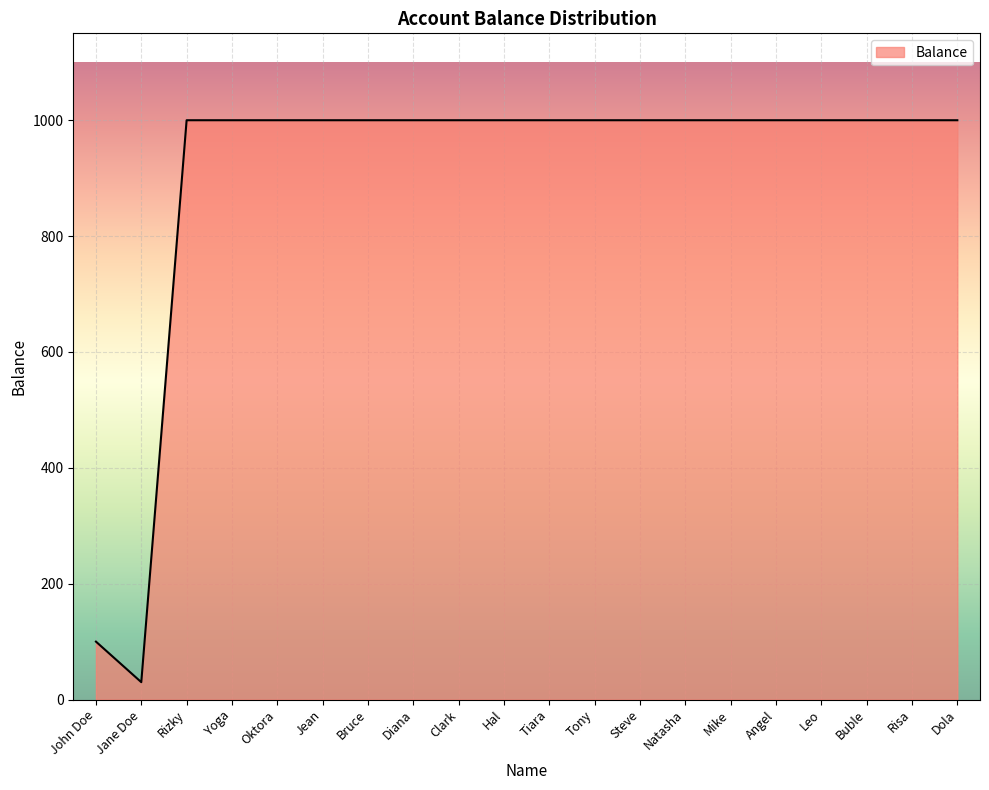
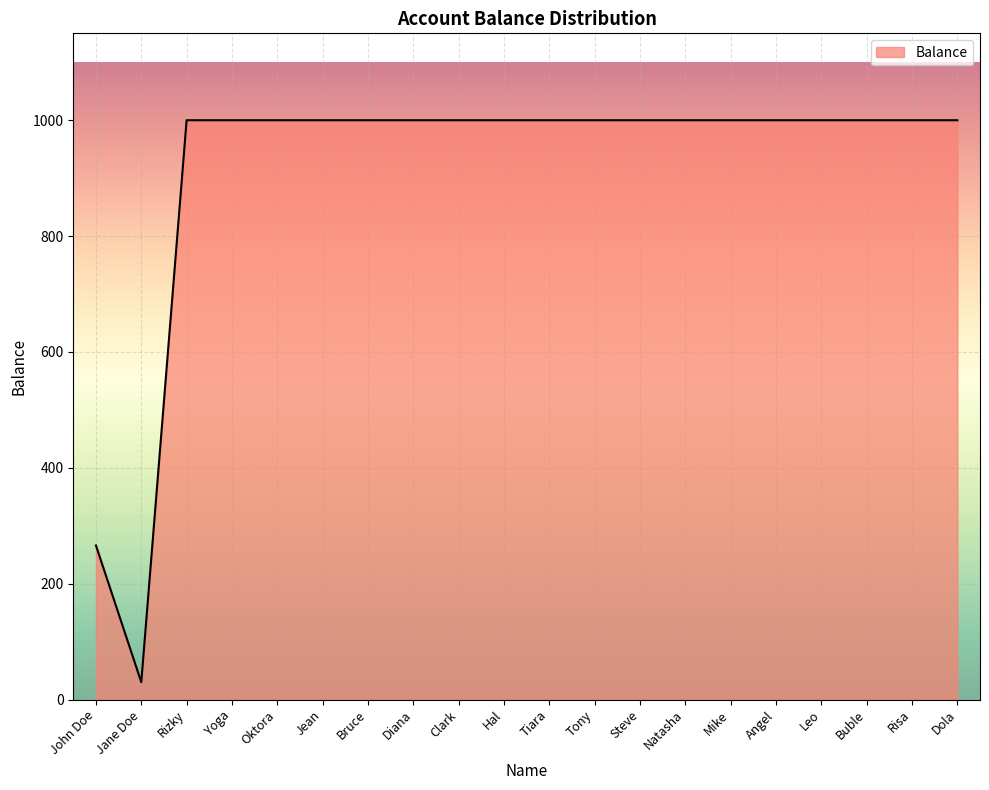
John Doe: 100 -> 270
